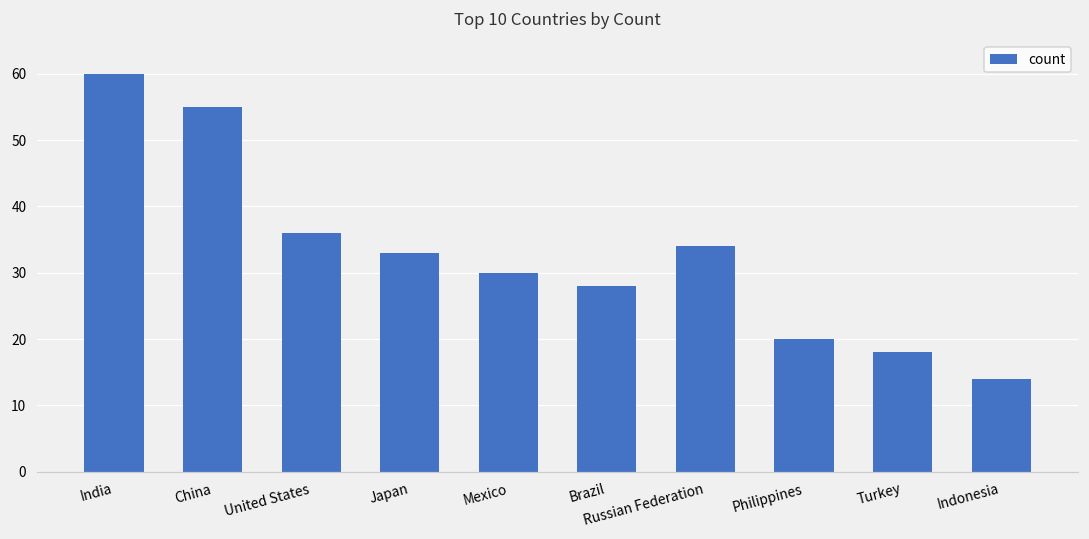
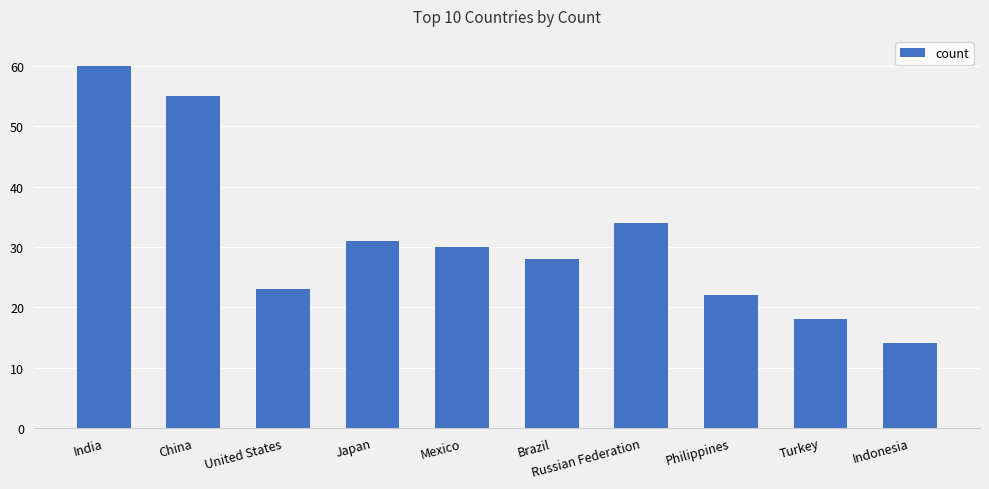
United States: 36 -> 23
Japan: 33 -> 31
Philippines: 20 -> 22
